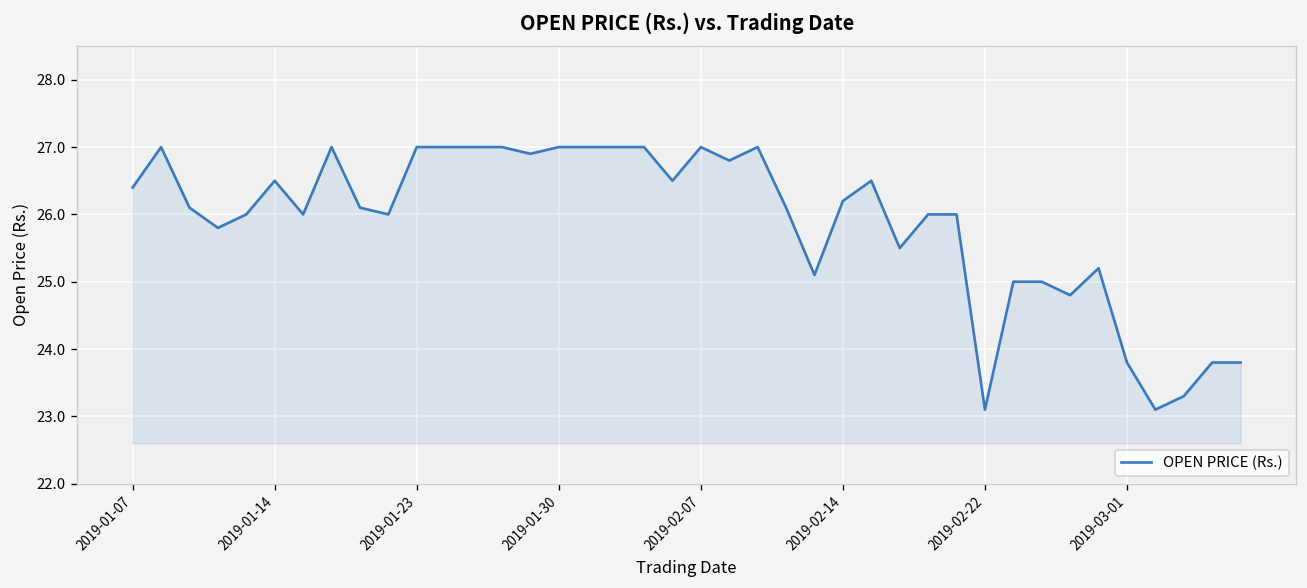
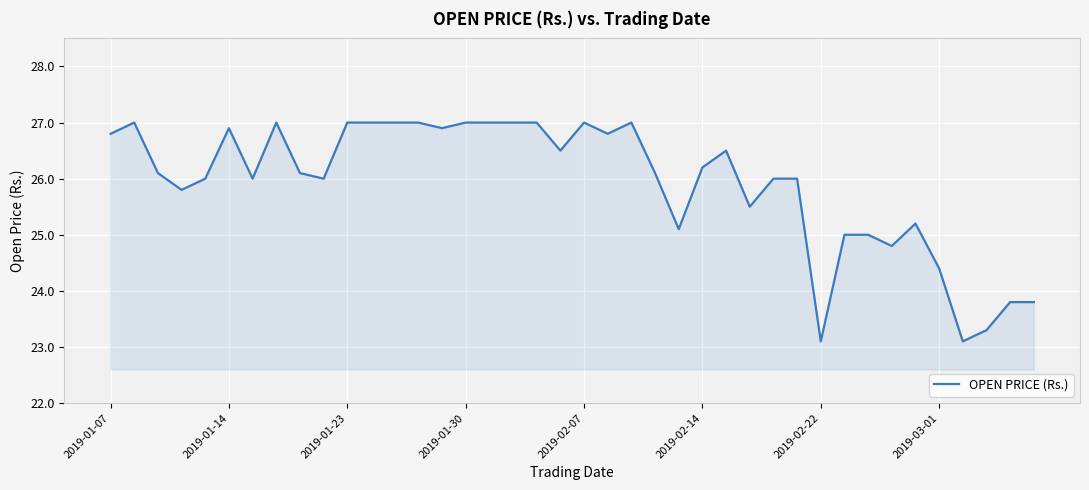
2019-01-07: 26.4 -> 26.8
2019-01-14: 26.5 -> 26.9
2019-03-01: 23.8 -> 24.4
